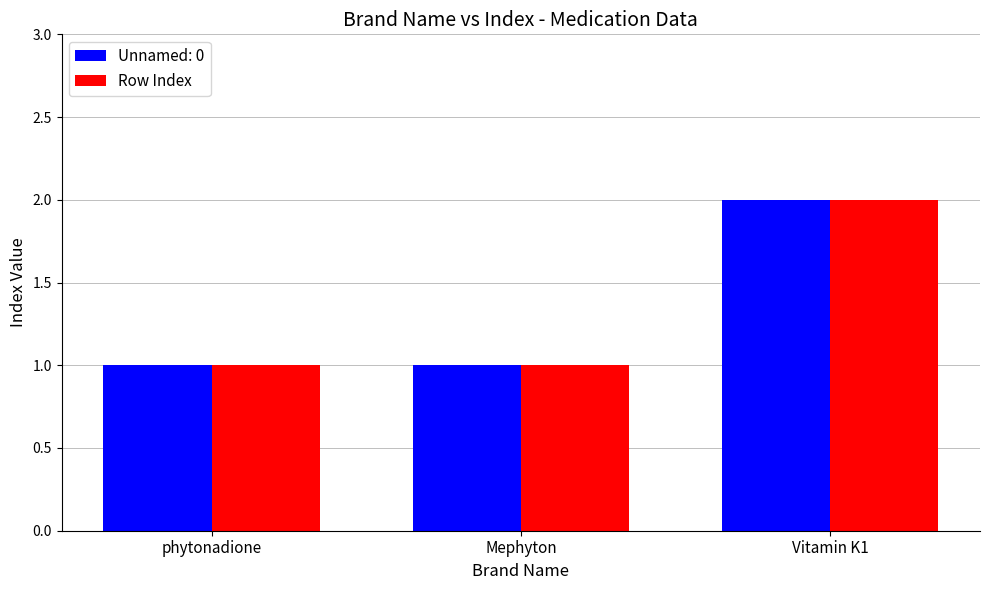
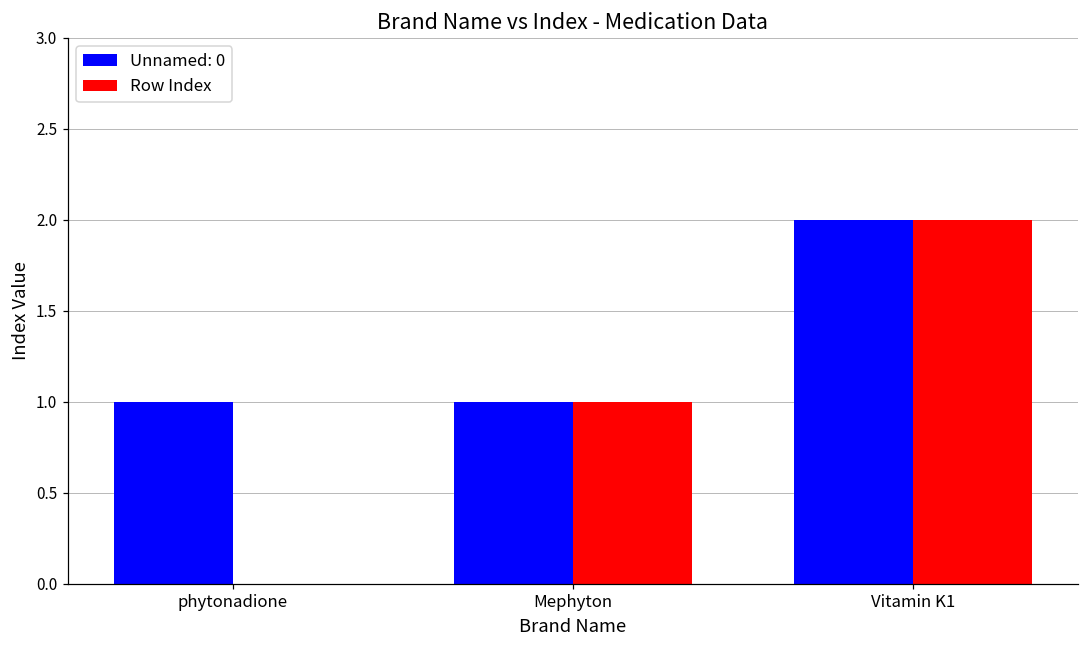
Row Index, phytonadione: 1 -> 0
